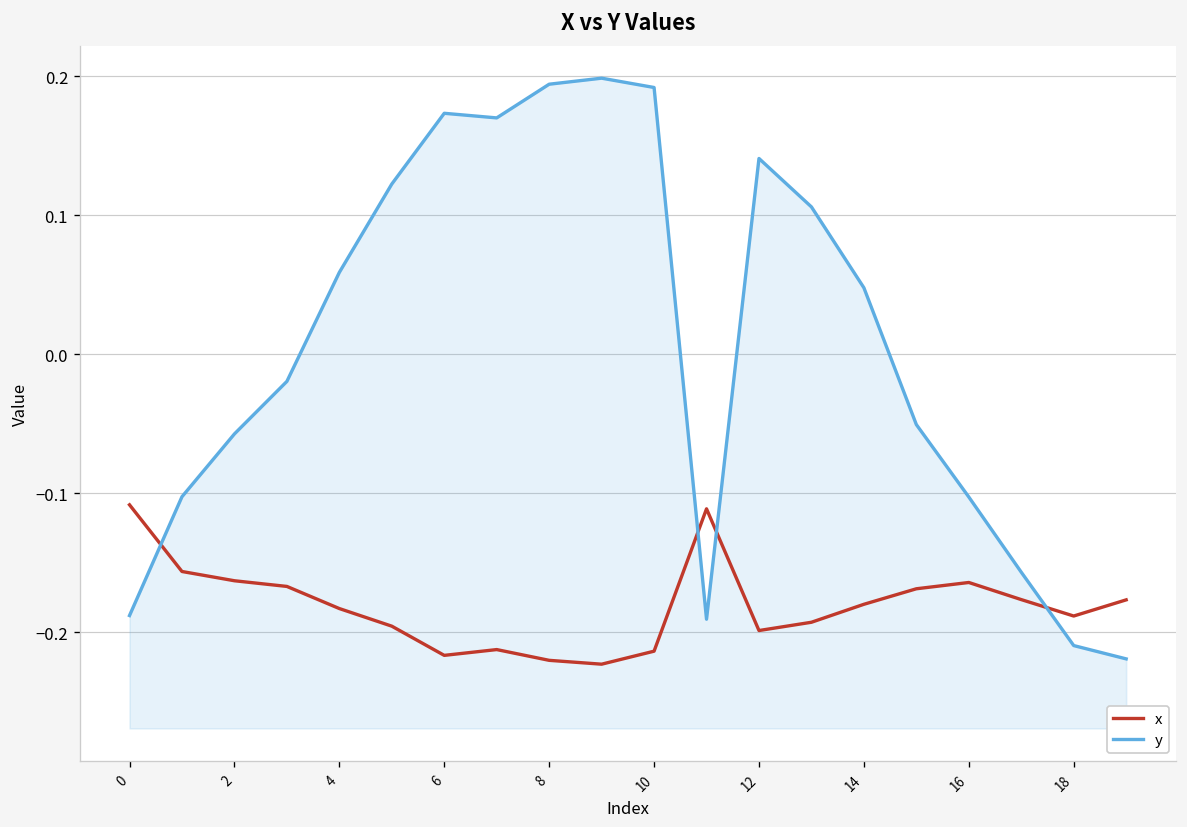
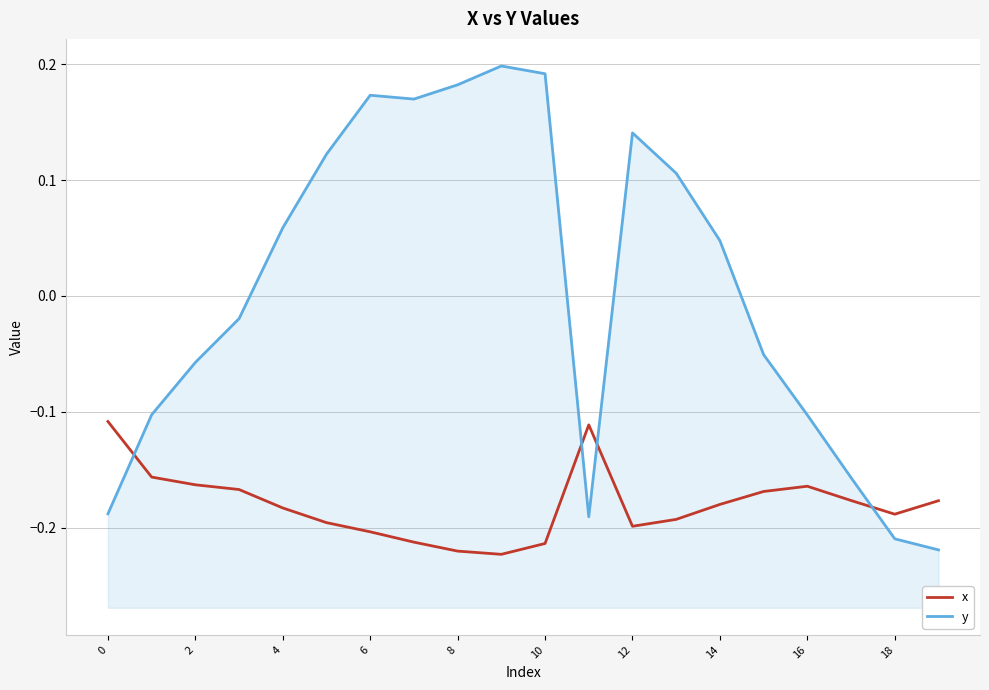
x, 6: -0.217 -> -0.204
y, 8: 0.194 -> 0.182
